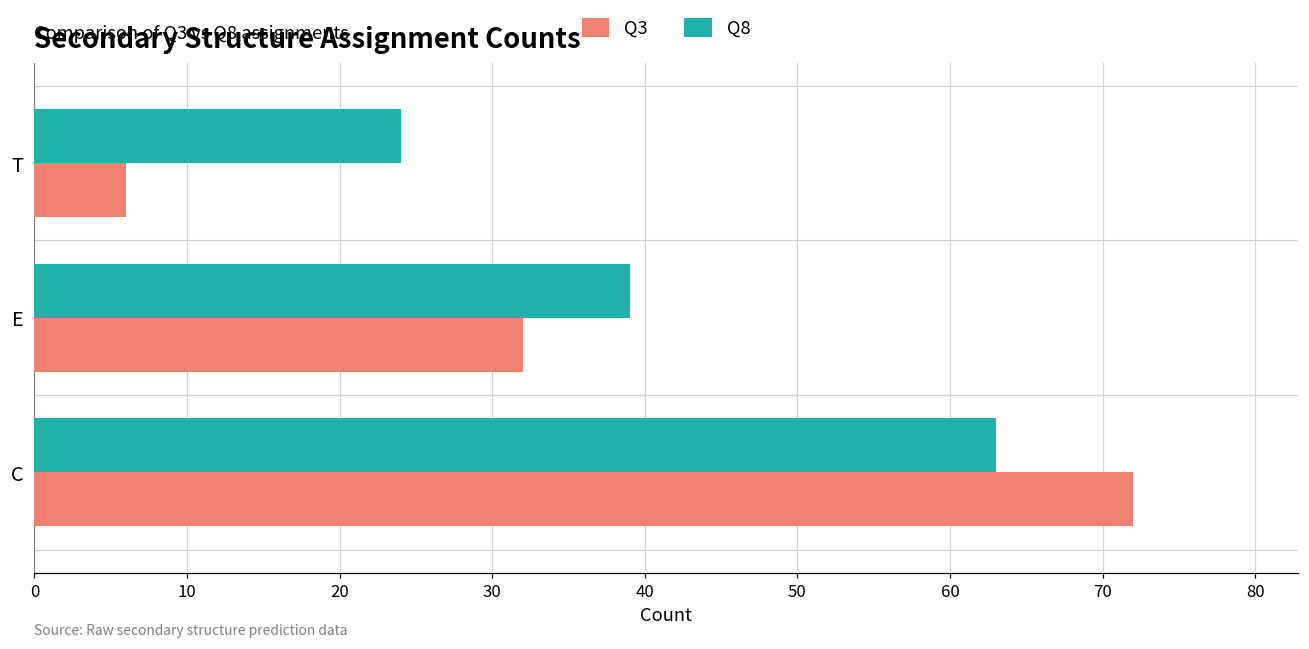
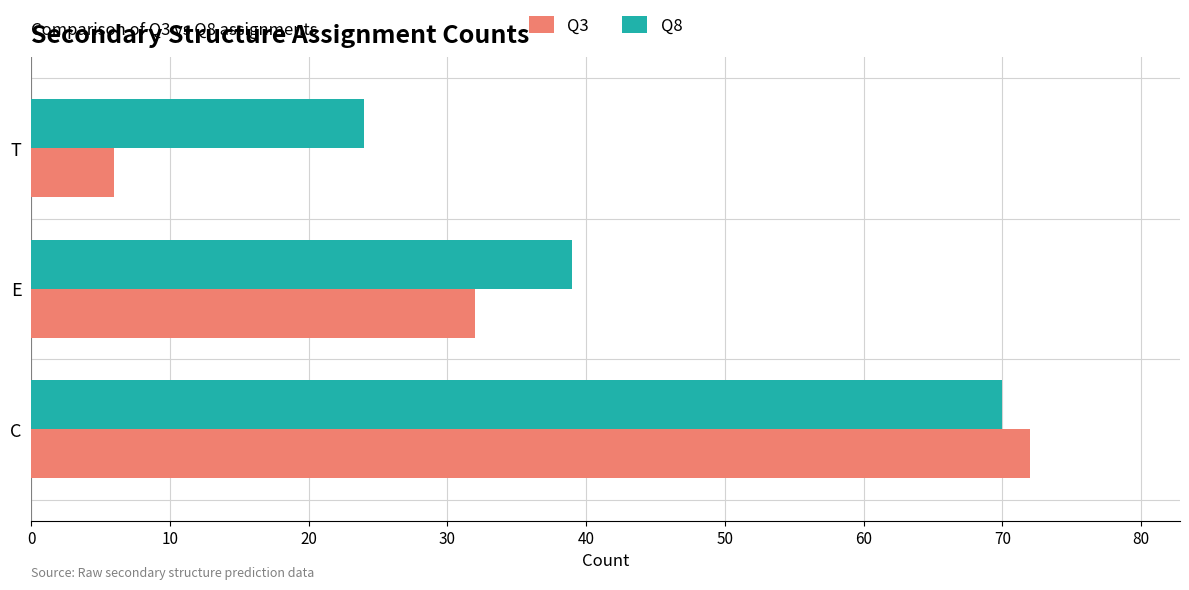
Q8, C: 63 -> 70
